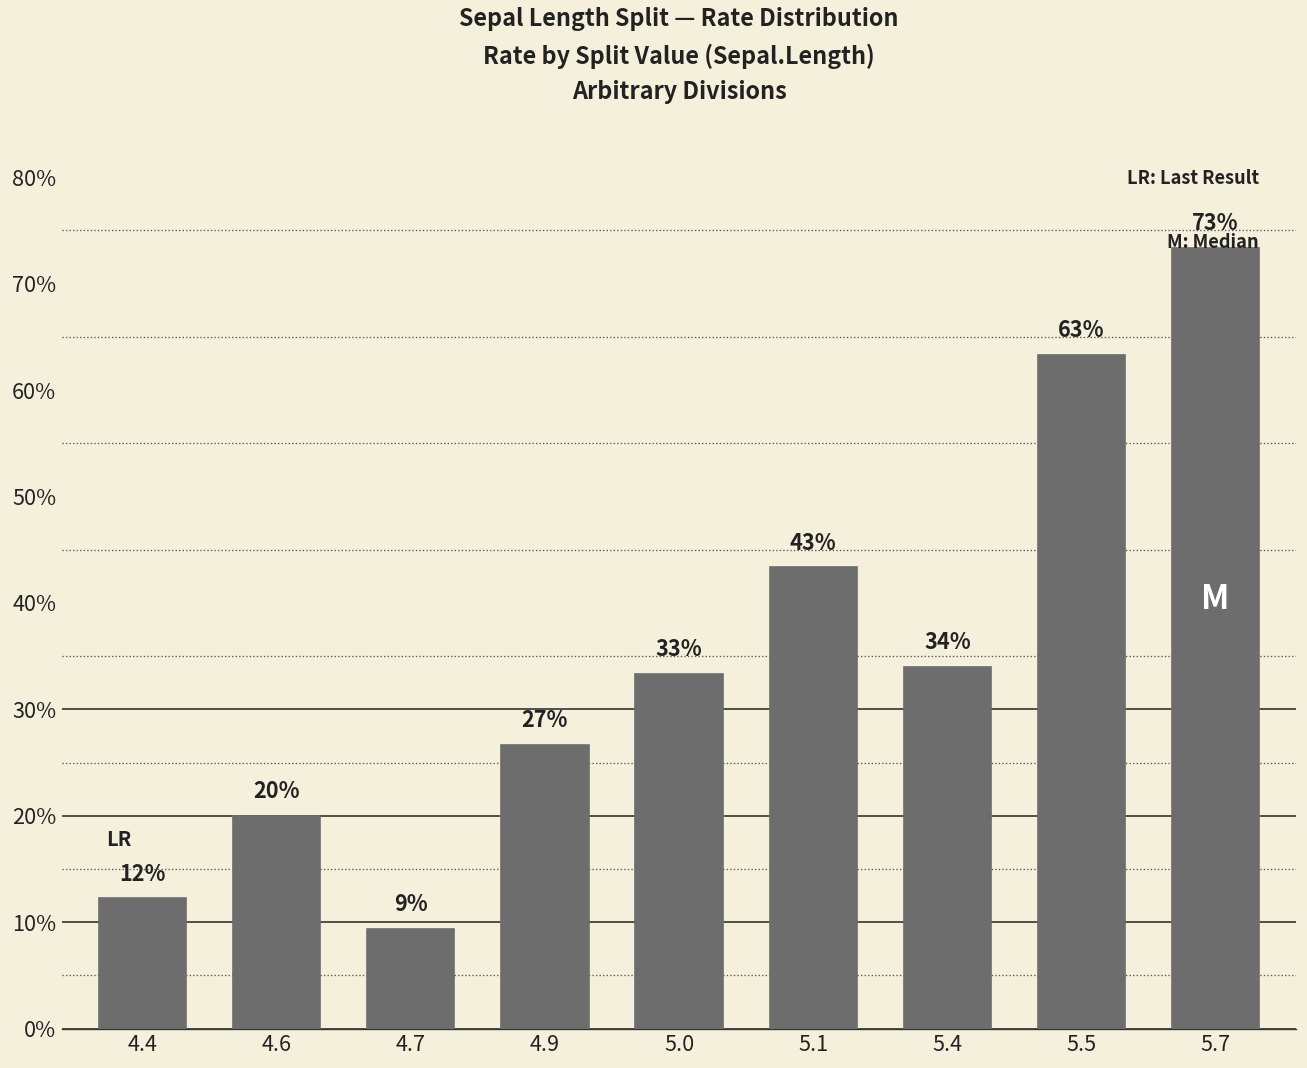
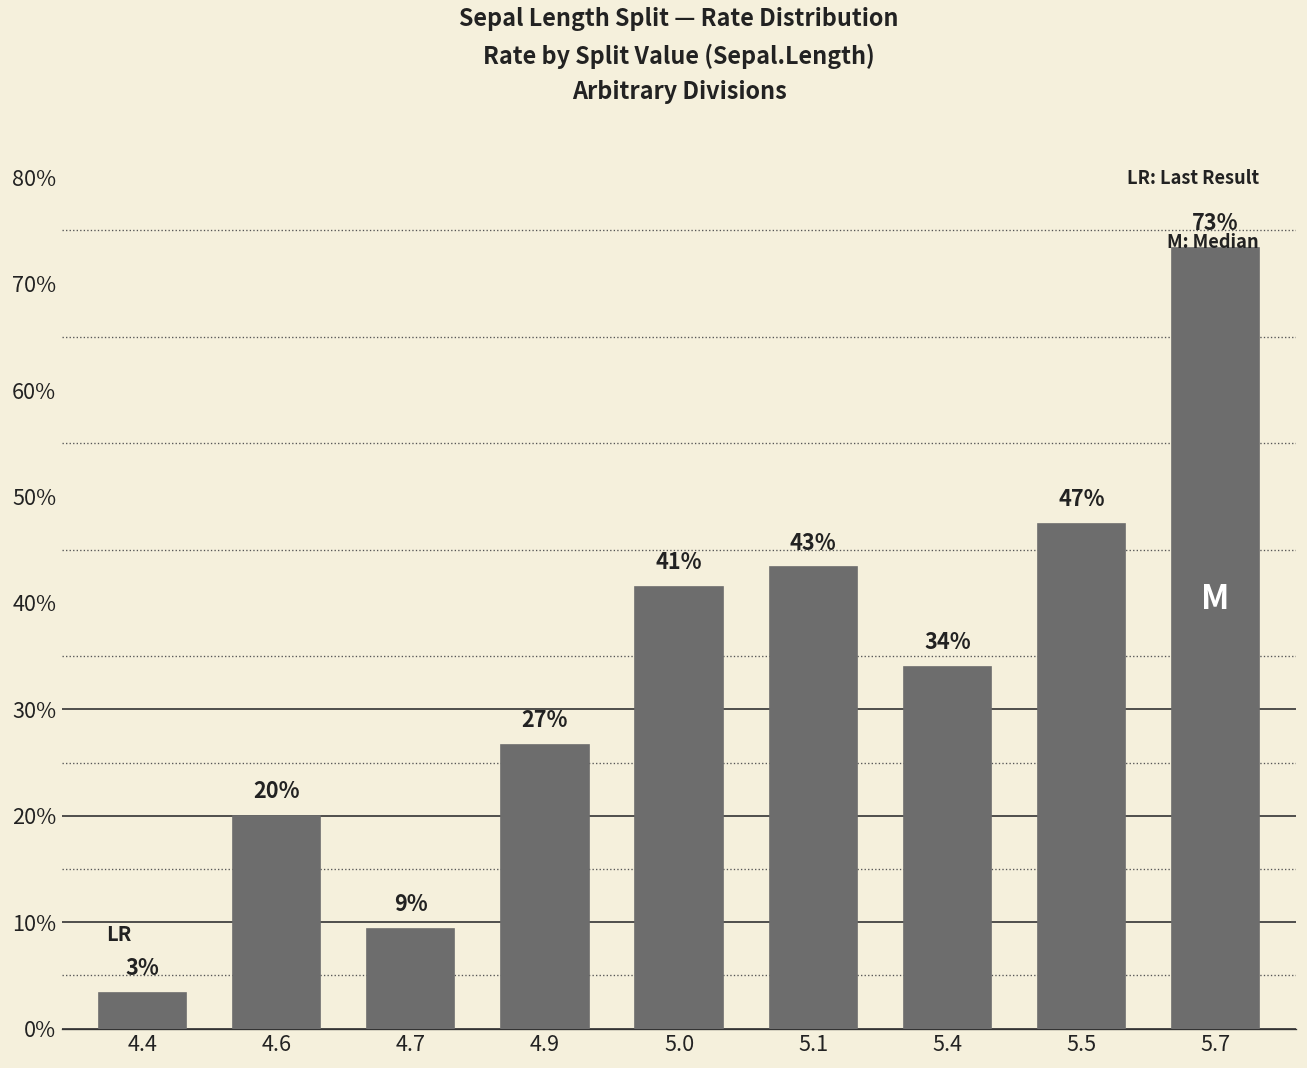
4.4: 12% -> 3%
5.0: 33% -> 41%
5.5: 63% -> 47%
